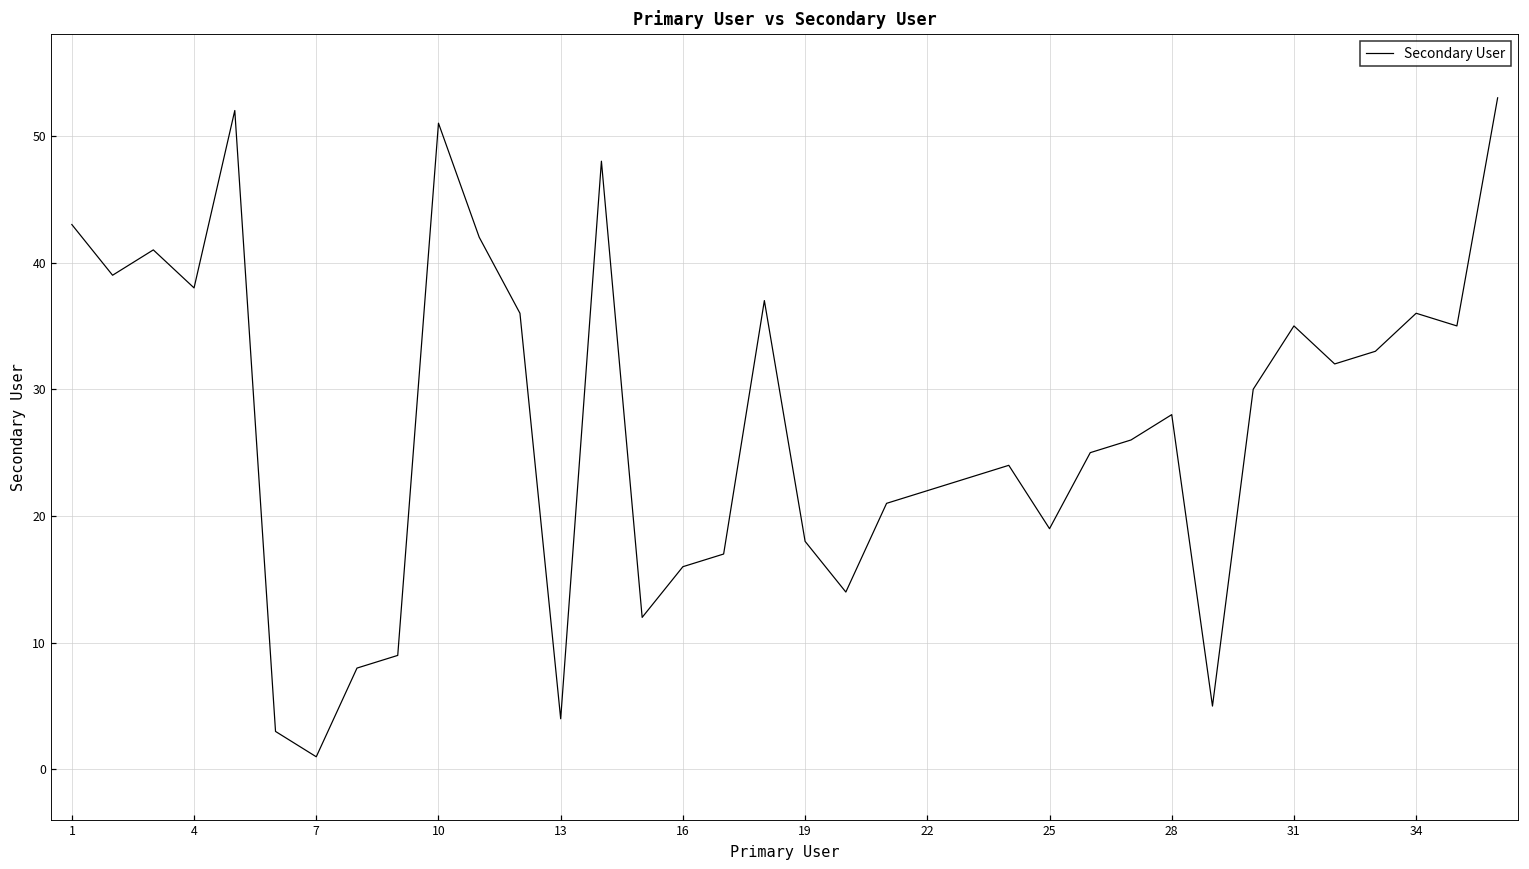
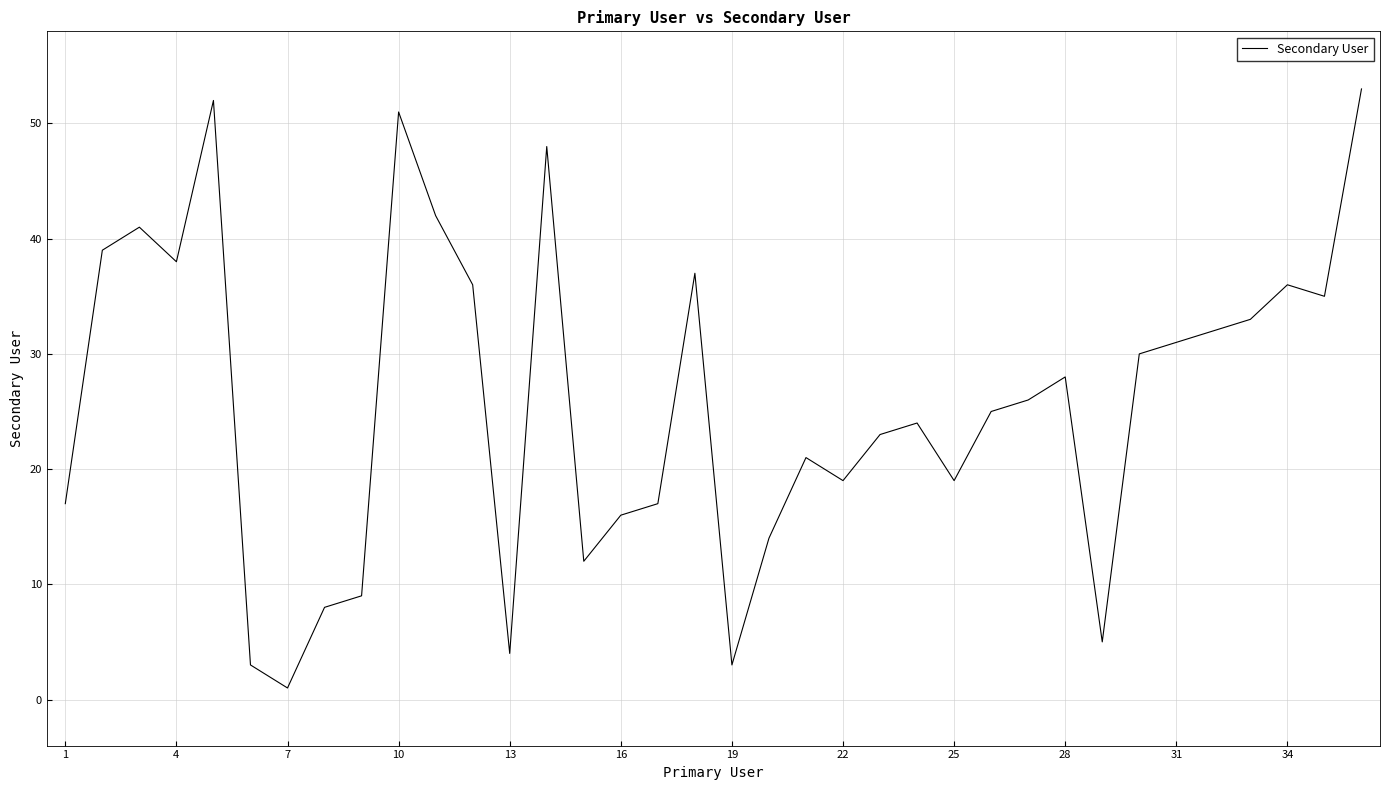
1: 43 -> 17
19: 18 -> 3
22: 22 -> 19
31: 35 -> 31
